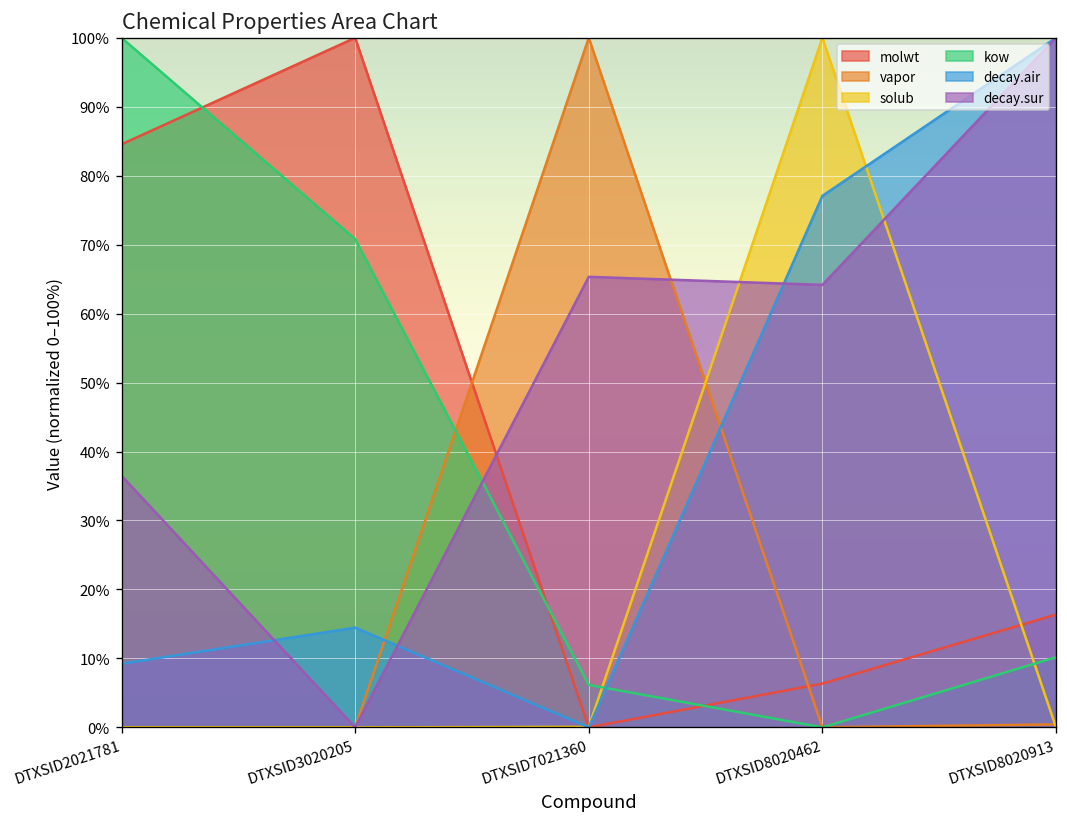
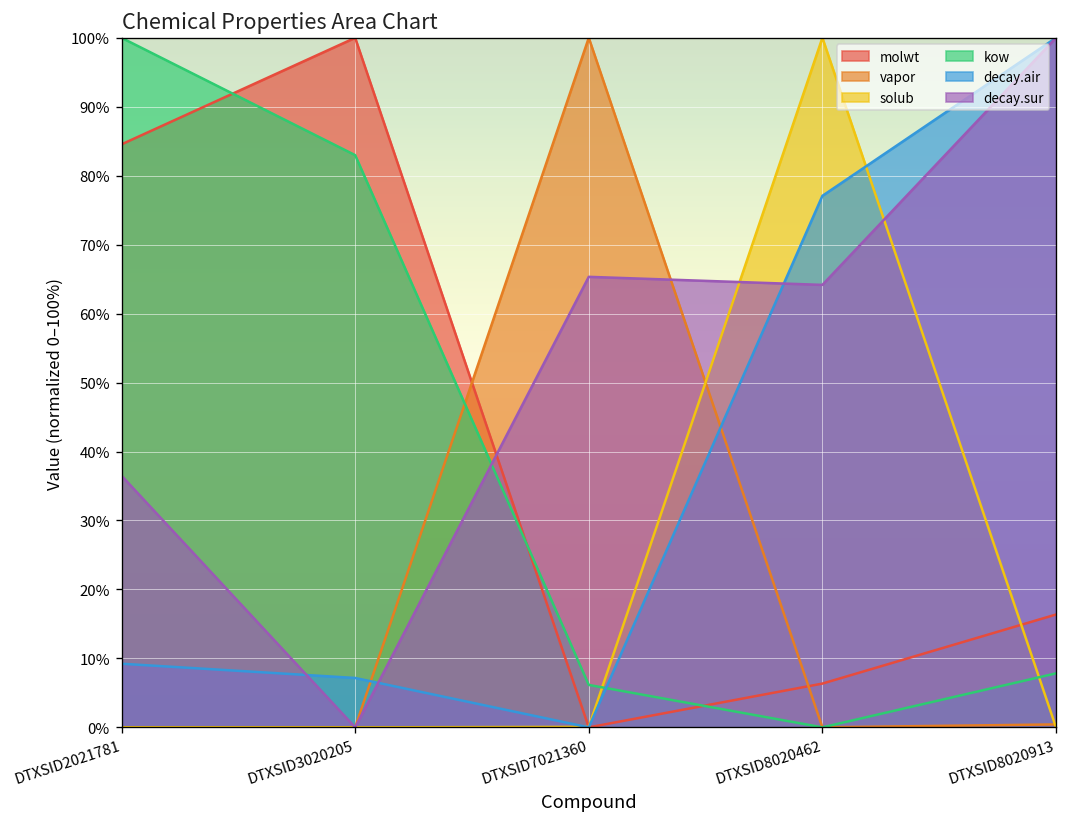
kow, DTXSID3020205: 71% -> 83%
decay.air, DTXSID3020205: 14% -> 7%
kow, DTXSID8020913: 10% -> 8%
